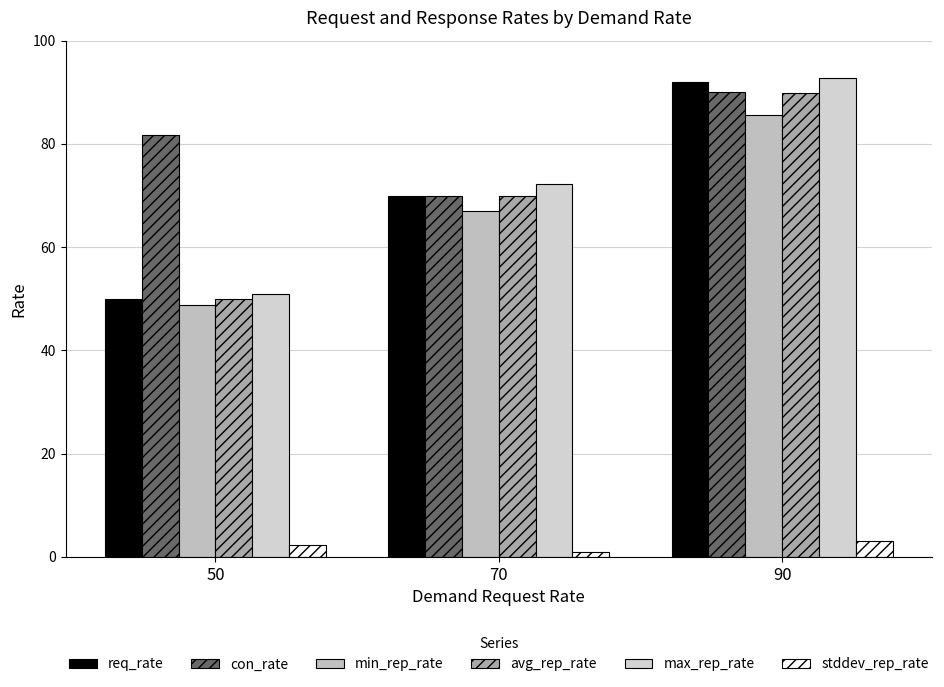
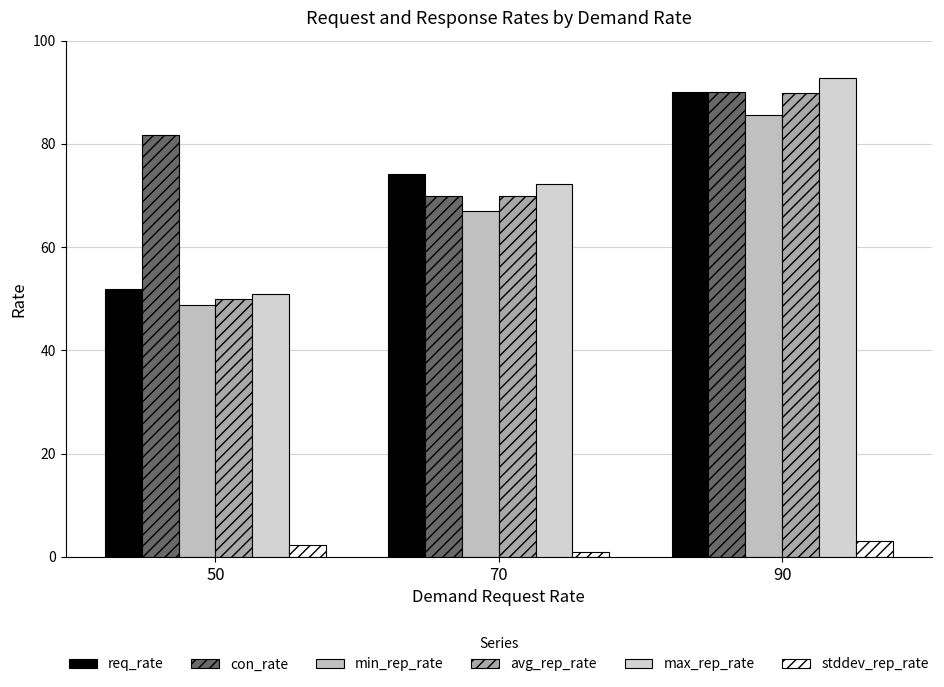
req_rate, 50: 50 -> 52
req_rate, 70: 70 -> 74
req_rate, 90: 92 -> 90
